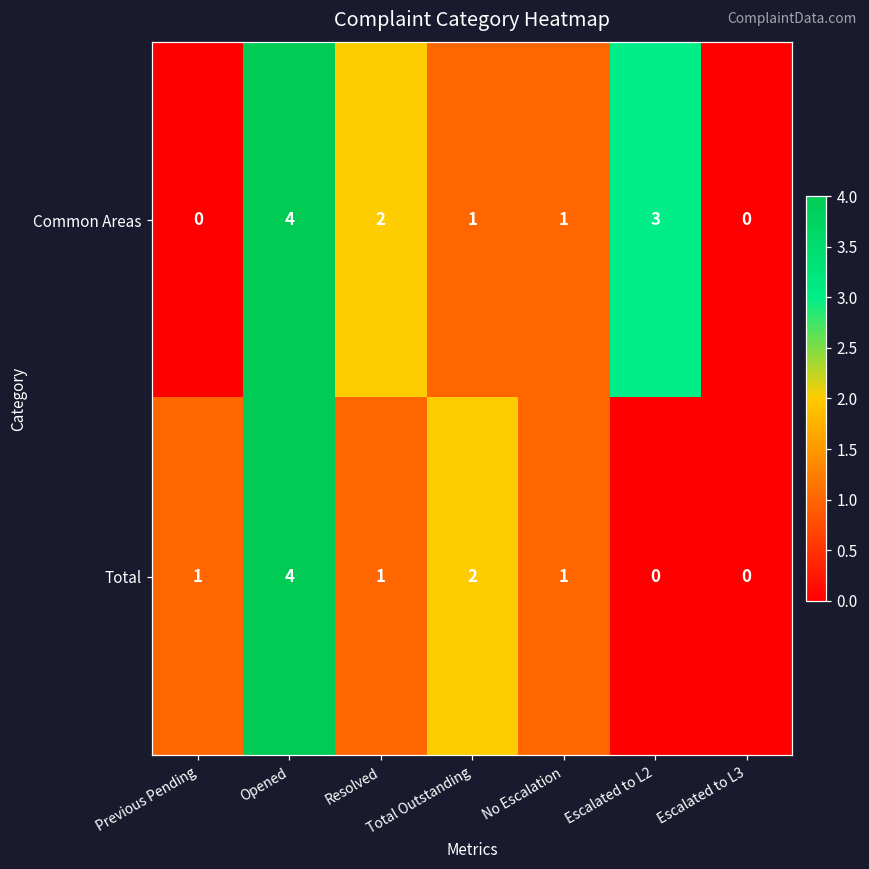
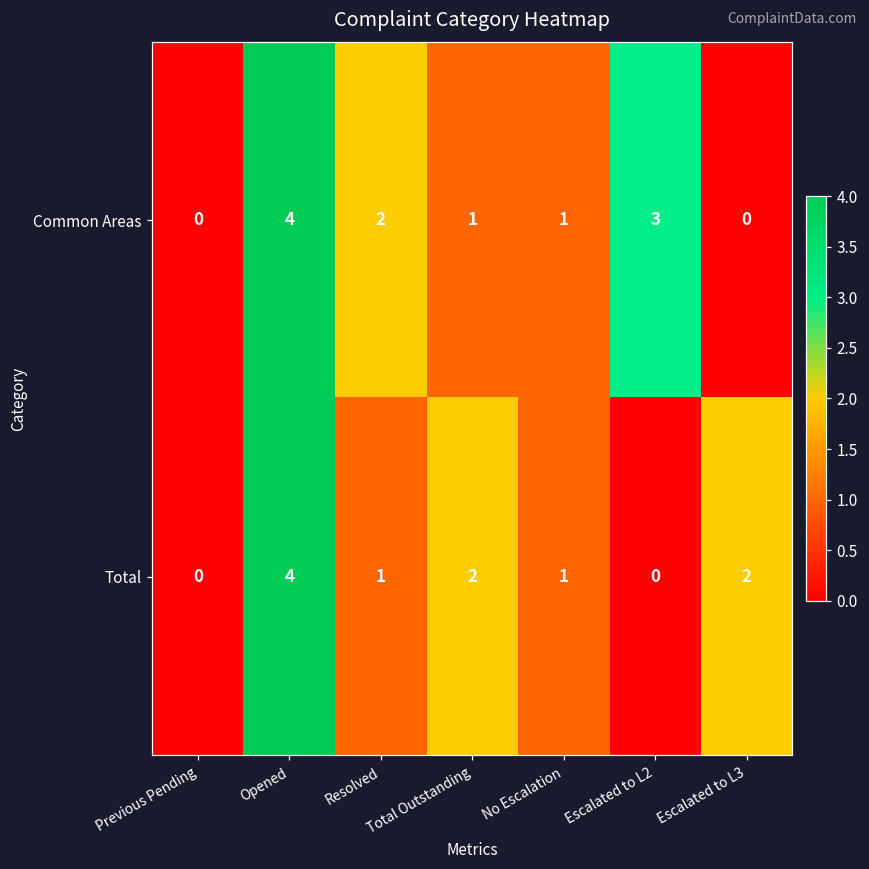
Total, Previous Pending: 1 -> 0
Total, Escalated to L3: 0 -> 2
